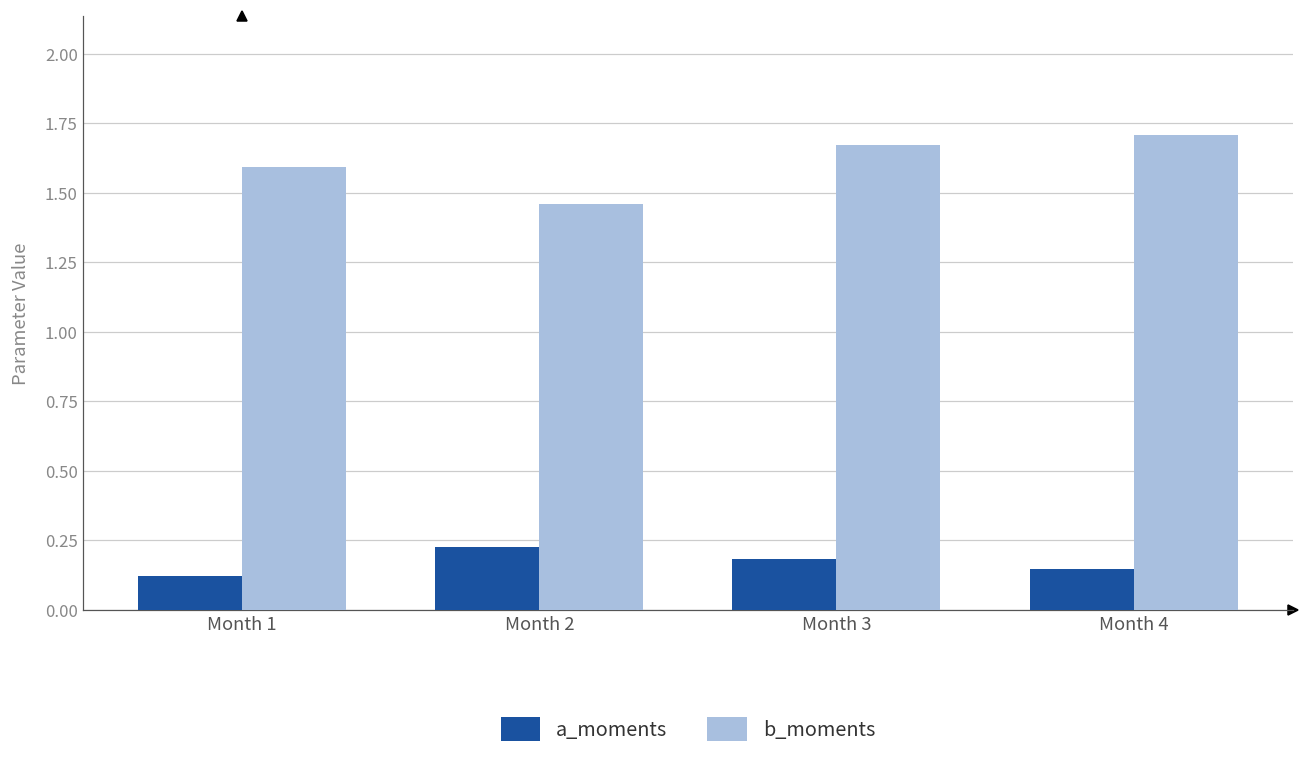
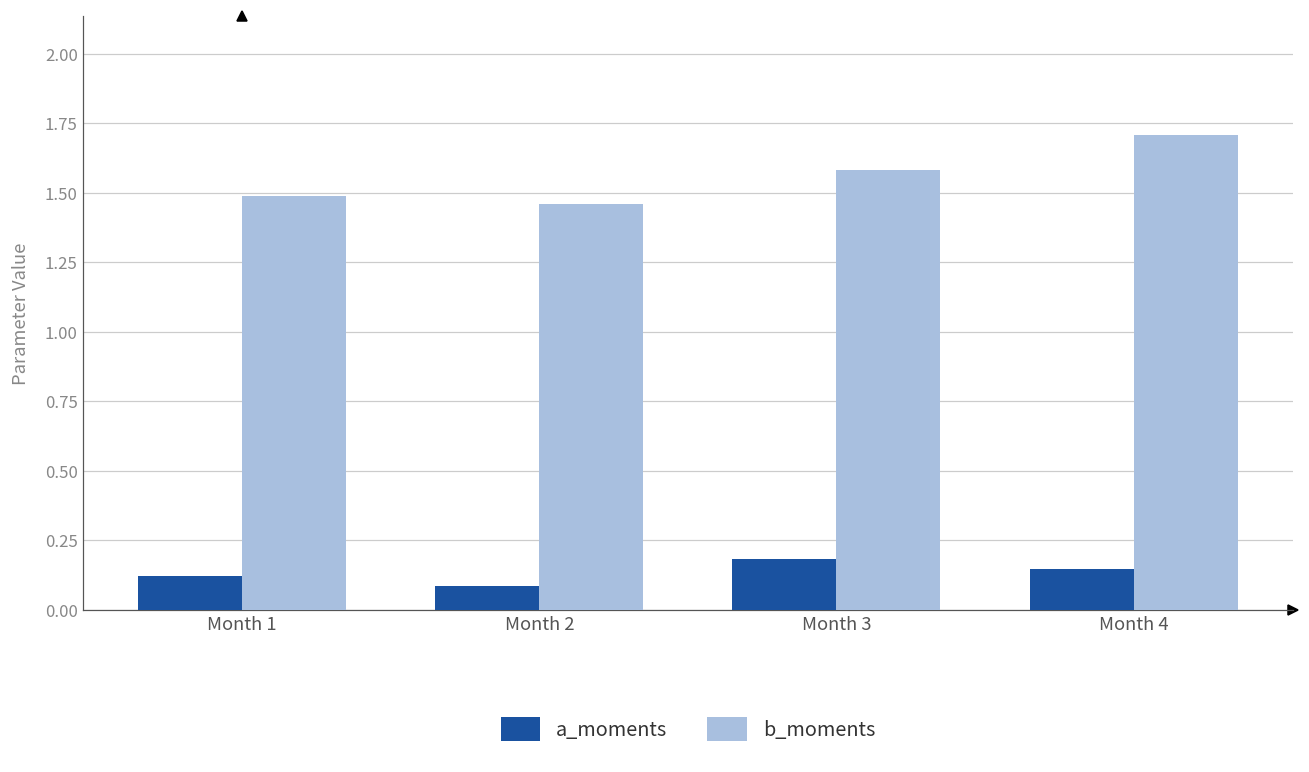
b_moments, Month 1: 1.59 -> 1.49
a_moments, Month 2: 0.23 -> 0.09
b_moments, Month 3: 1.67 -> 1.58
